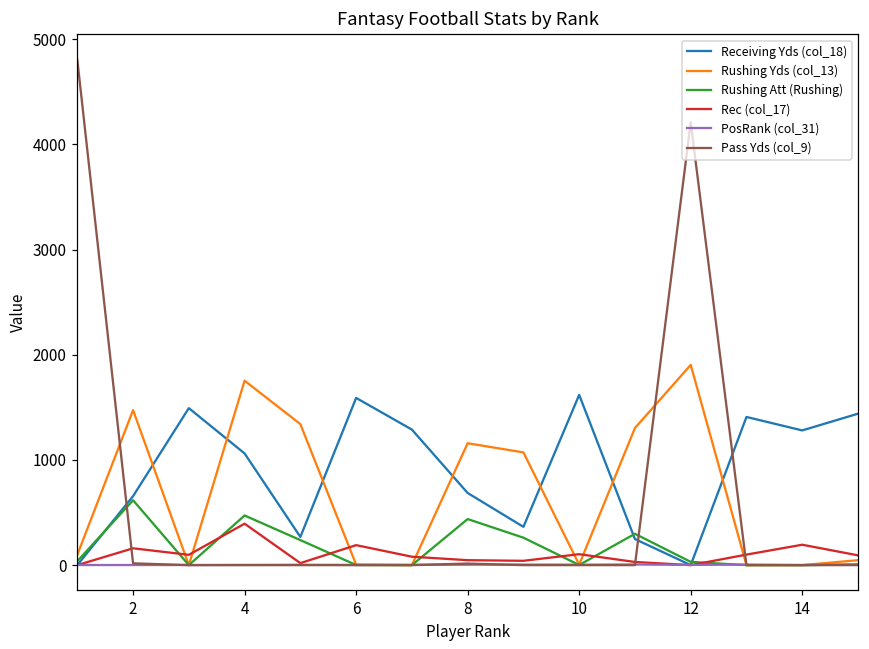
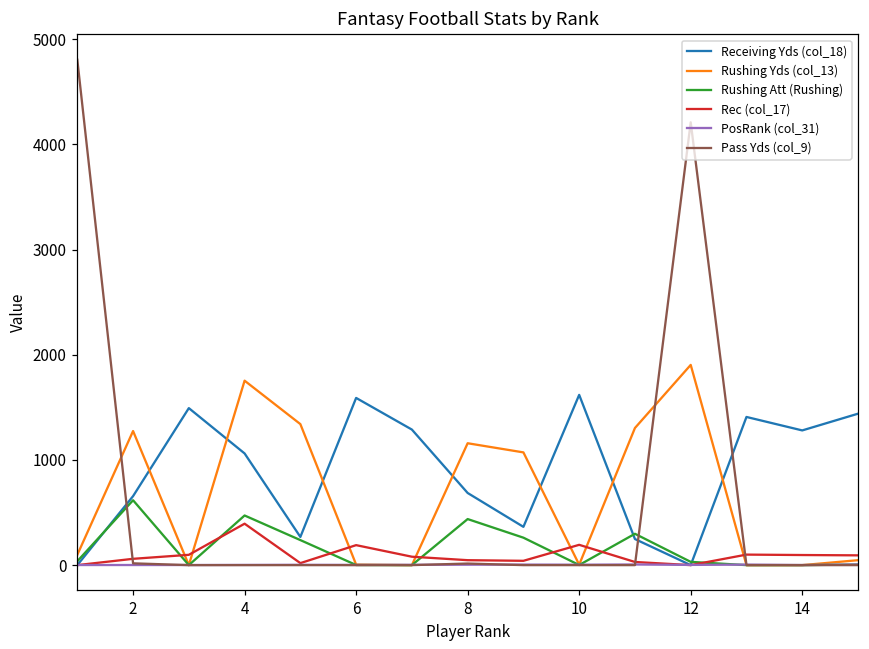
Rushing Yds (col_13), 2: 1500 -> 1300
Rec (col_17), 2: 200 -> 100
Rec (col_17), 10: 100 -> 200
Rec (col_17), 14: 200 -> 100
